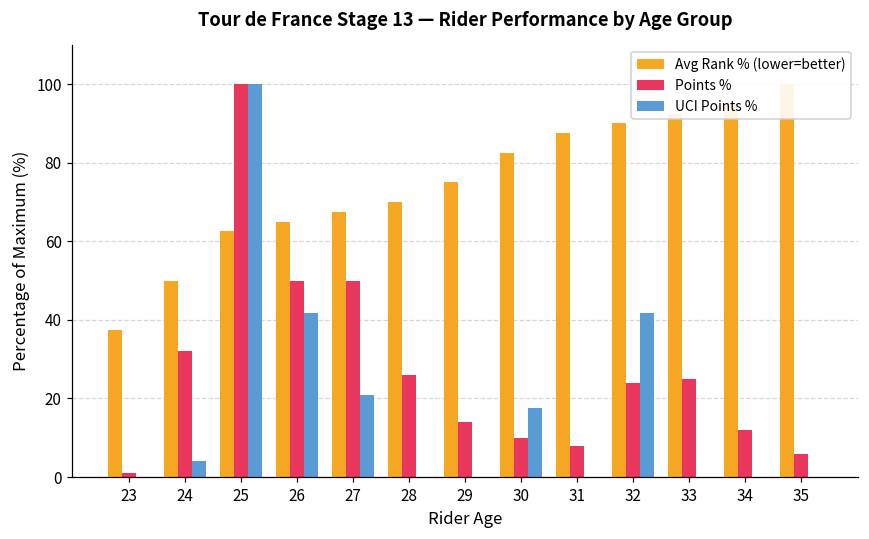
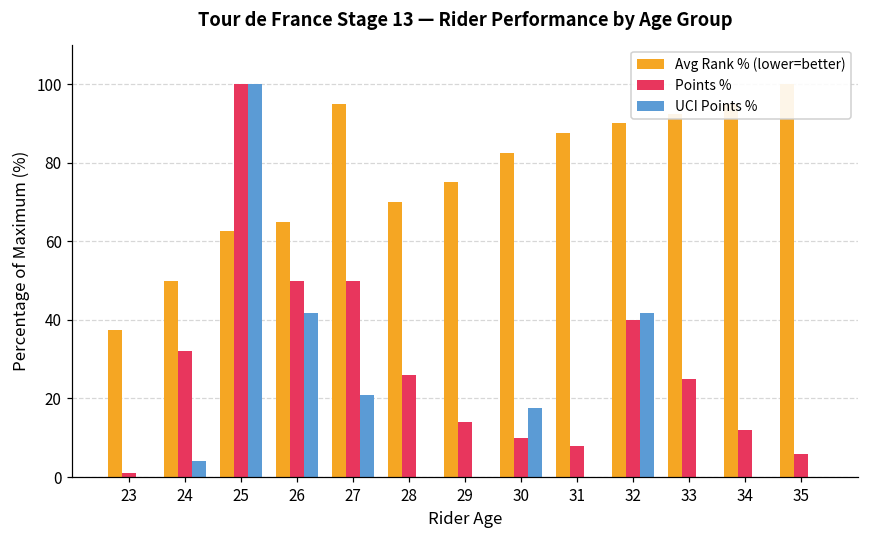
Avg Rank % (lower=better), 27: 68 -> 95
Points %, 32: 24 -> 40
